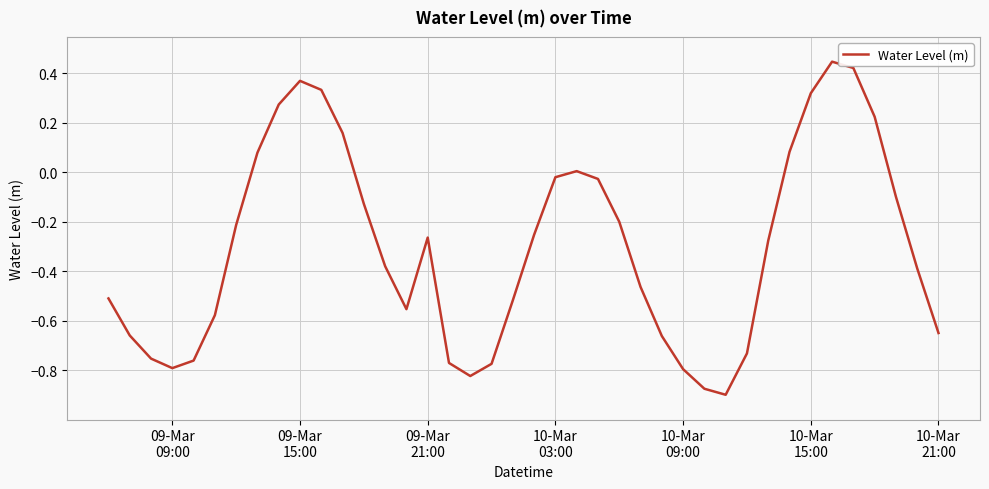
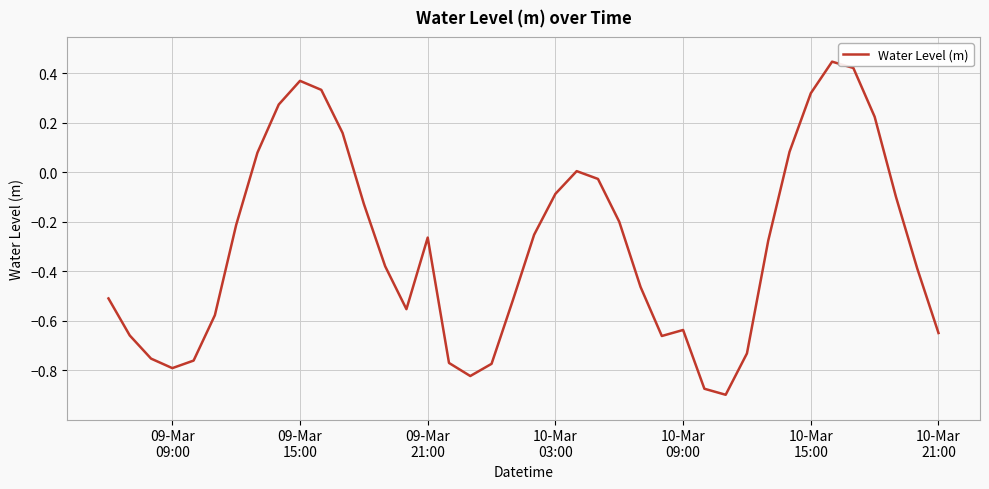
10-Mar 03:00: -0.02 -> -0.09
10-Mar 09:00: -0.79 -> -0.64
